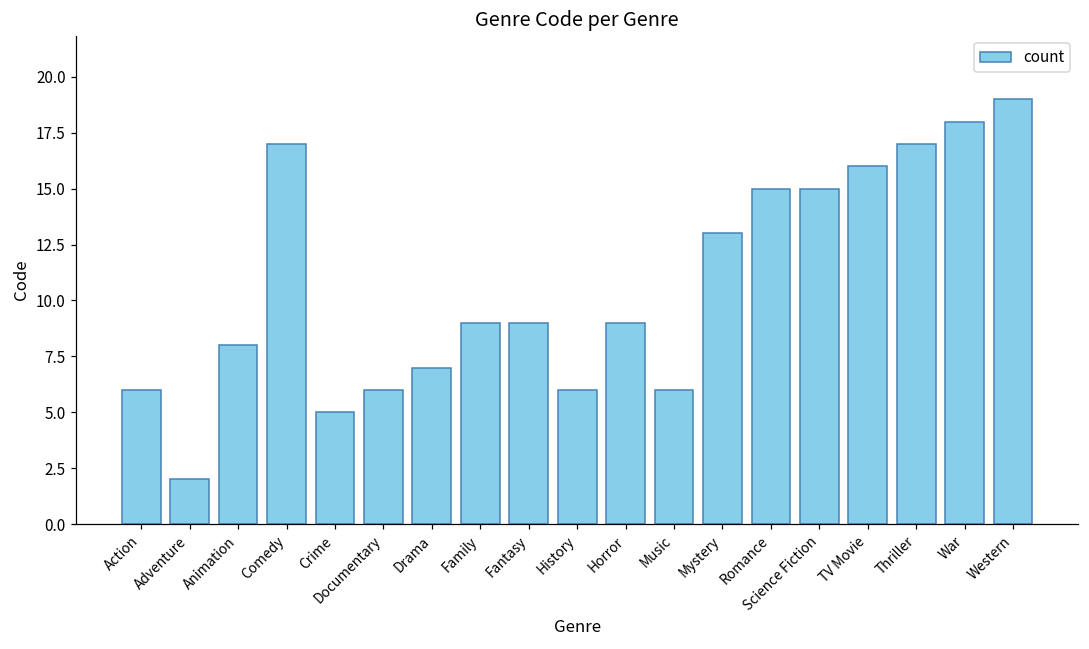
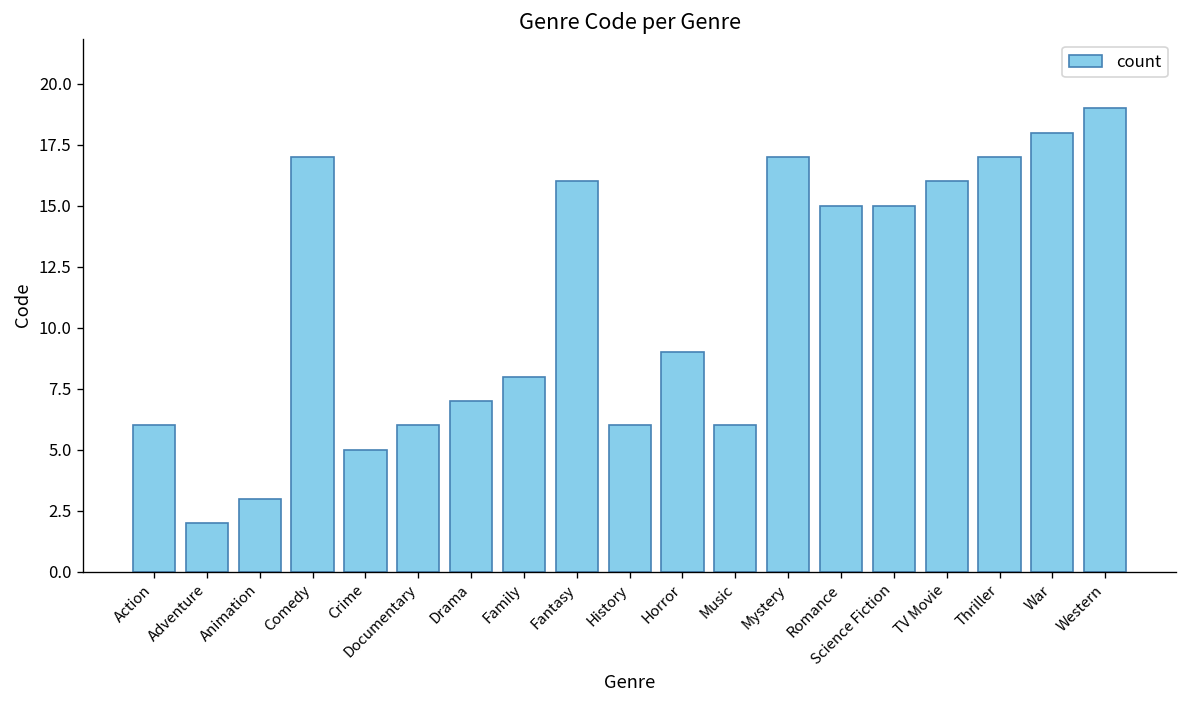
Animation: 8 -> 3
Family: 9 -> 8
Fantasy: 9 -> 16
Mystery: 13 -> 17
